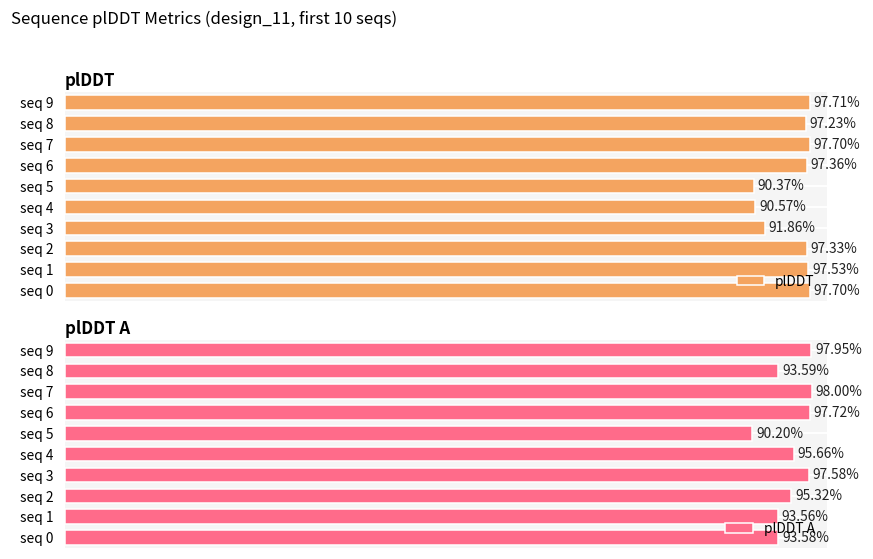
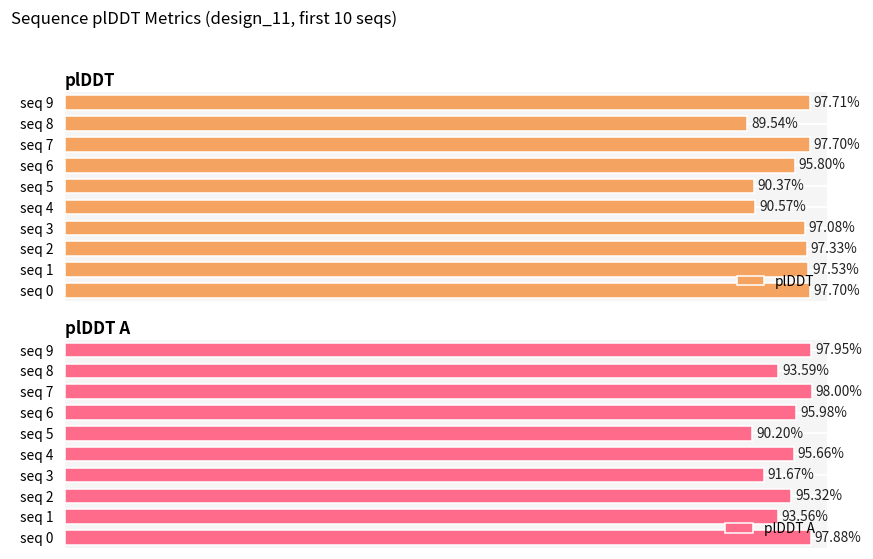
plDDT, seq 8: 97.23% -> 89.54%
plDDT, seq 6: 97.36% -> 95.80%
plDDT, seq 3: 91.86% -> 97.08%
plDDT A, seq 6: 97.72% -> 95.98%
plDDT A, seq 3: 97.58% -> 91.67%
plDDT A, seq 0: 93.58% -> 97.88%
